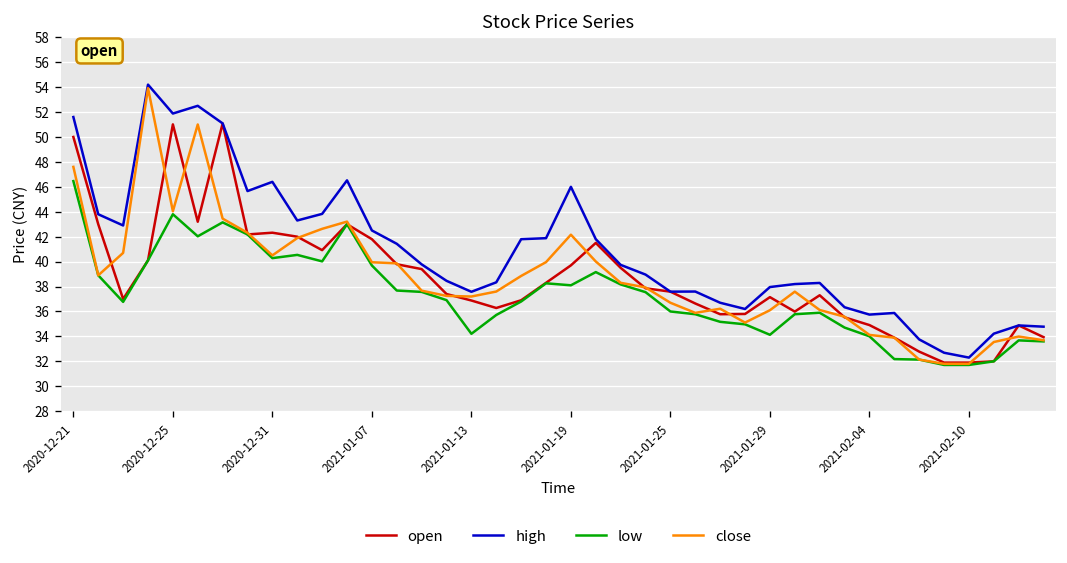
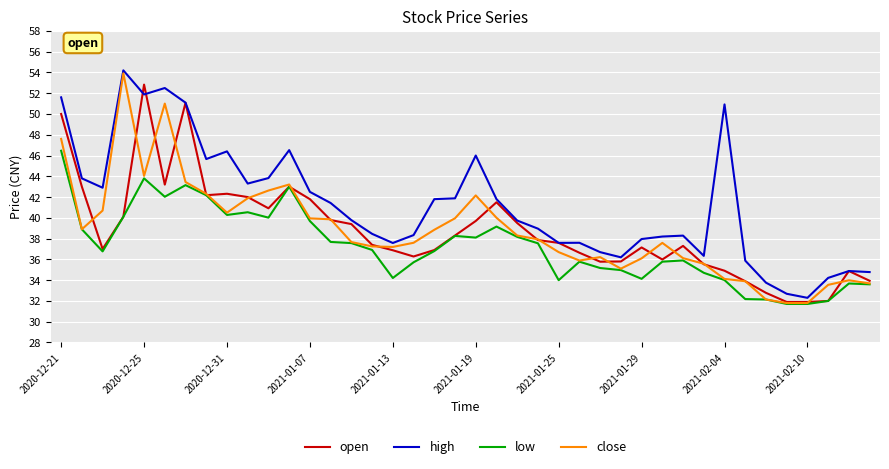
open, 2020-12-25: 51.0 -> 52.8
low, 2021-01-25: 36 -> 34
high, 2021-02-04: 35.8 -> 50.9
